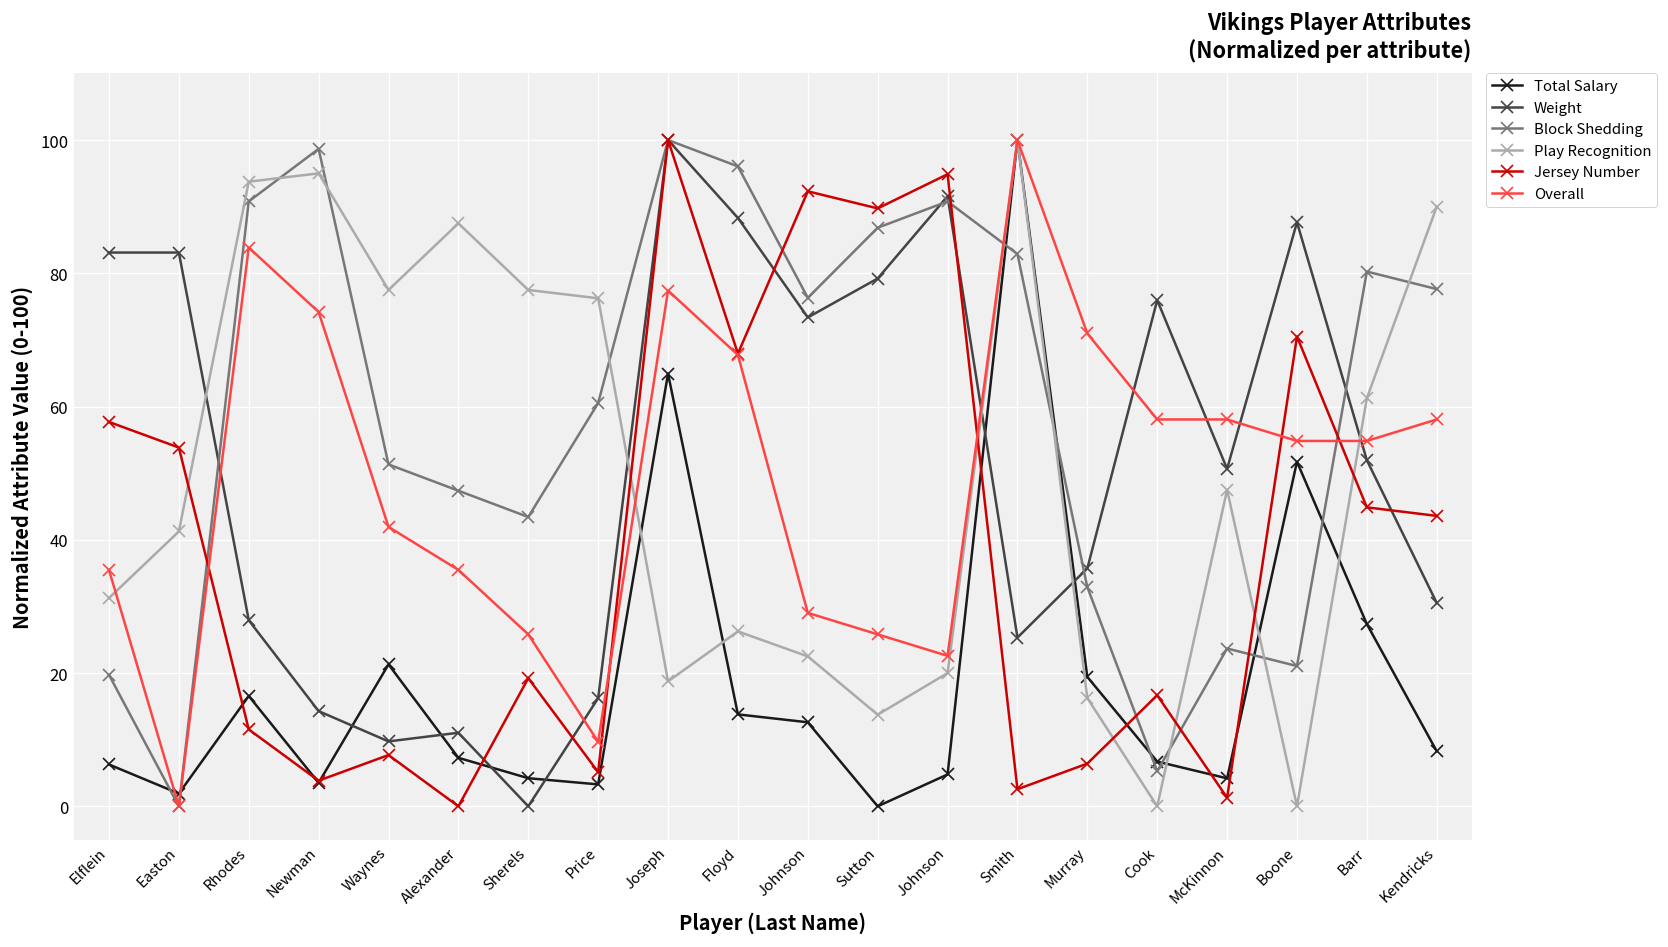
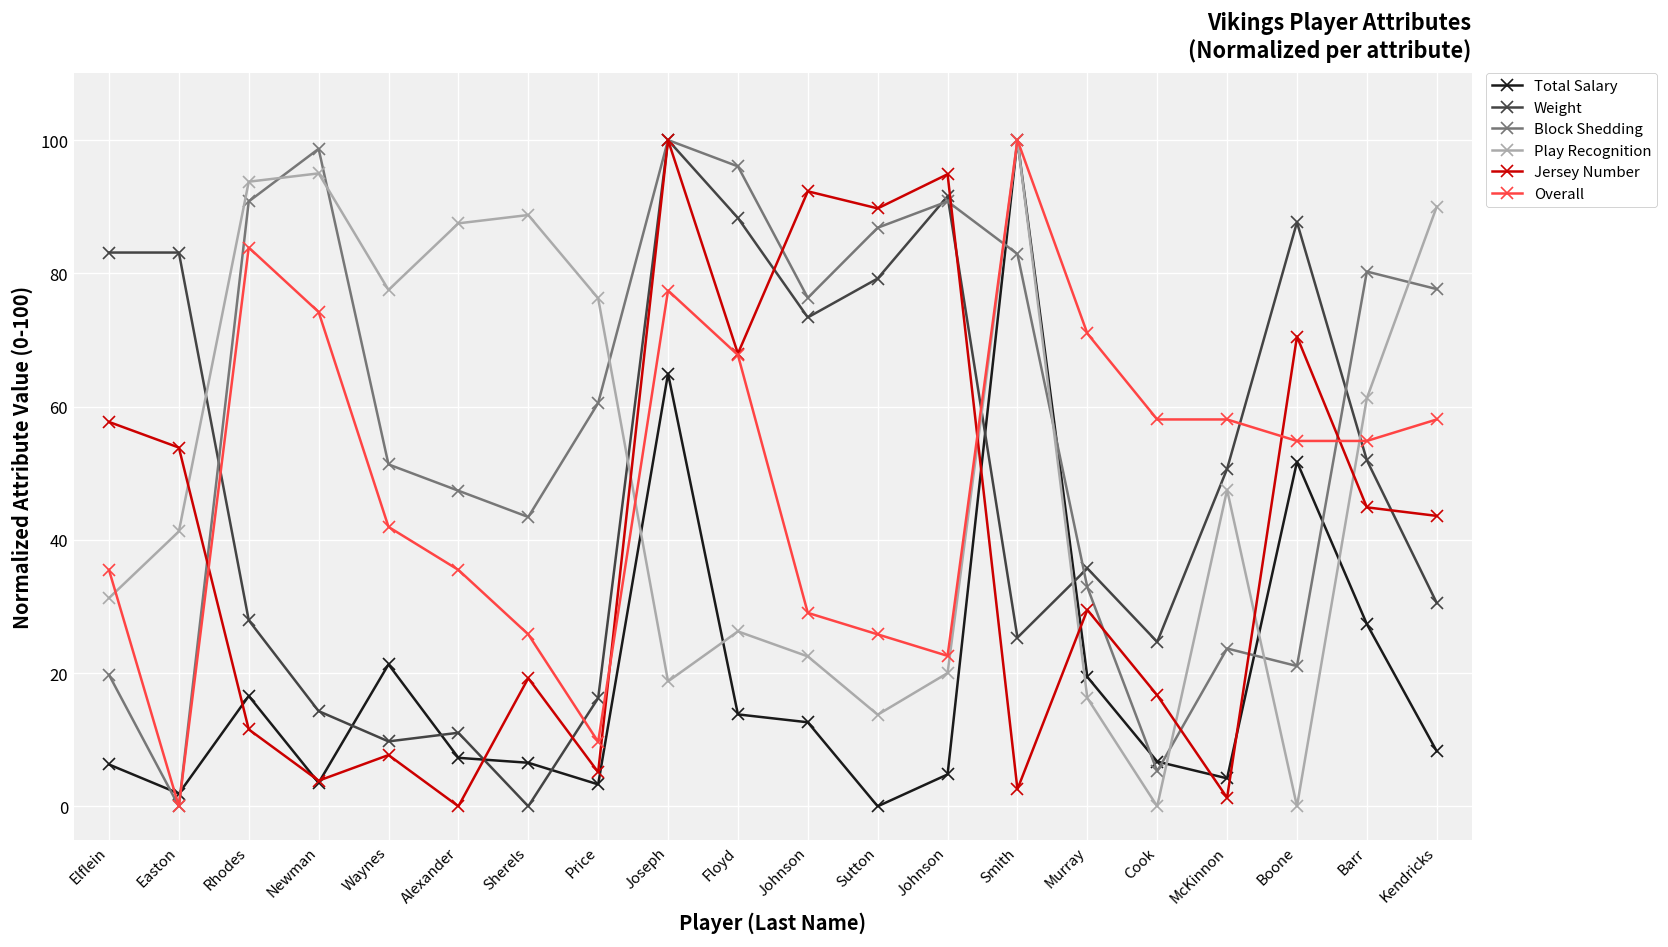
Total Salary, Sherels: 4 -> 7
Play Recognition, Sherels: 77 -> 89
Jersey Number, Murray: 6 -> 29
Weight, Cook: 76 -> 25
